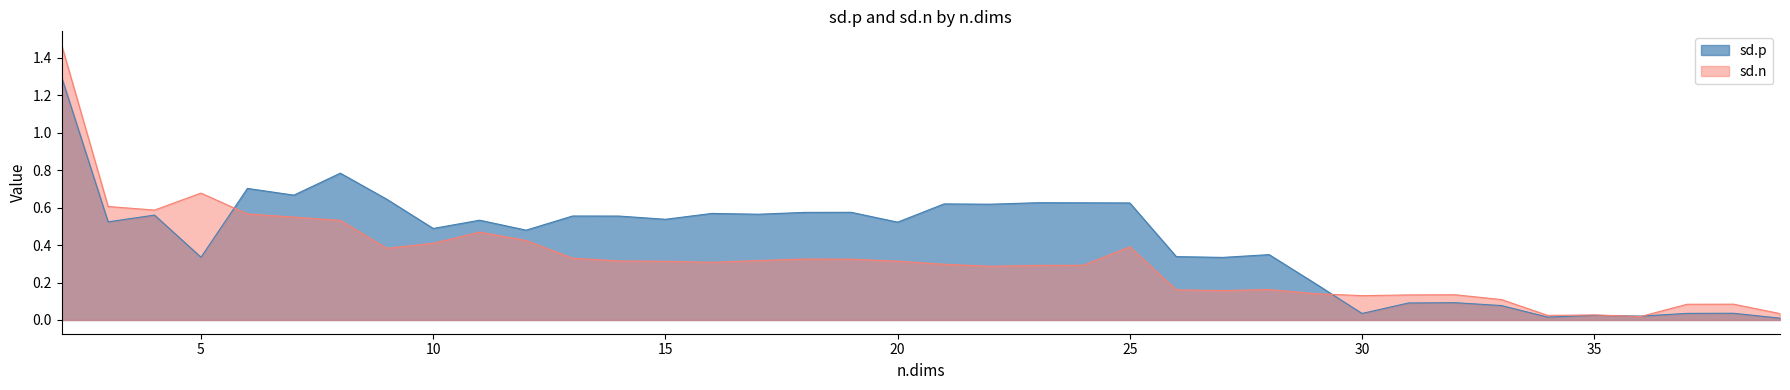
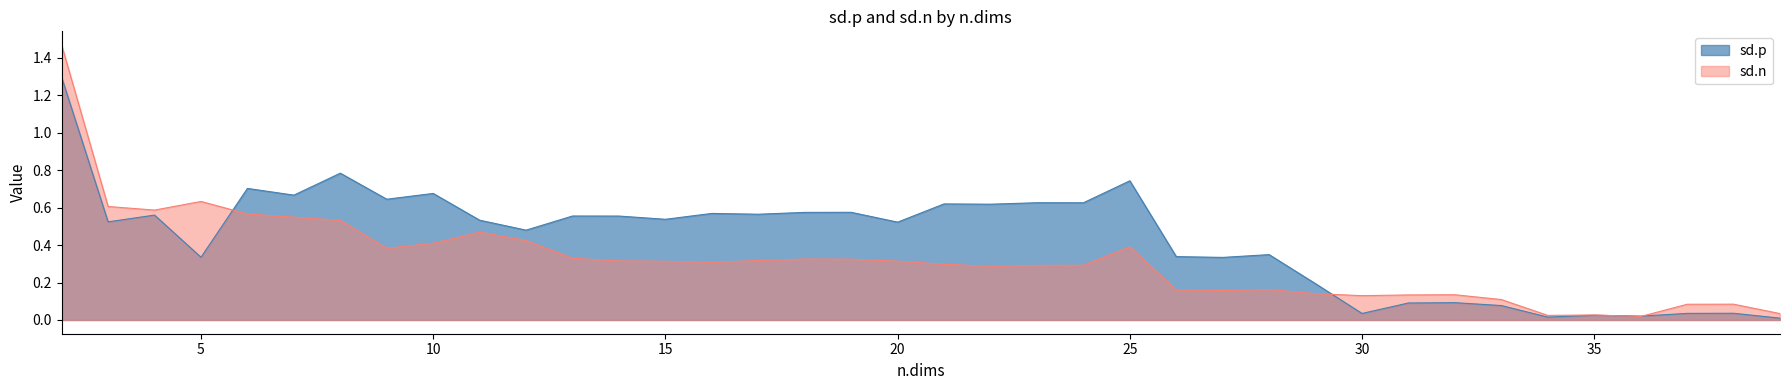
sd.n, 5: 0.68 -> 0.63
sd.p, 10: 0.49 -> 0.68
sd.p, 25: 0.62 -> 0.74
